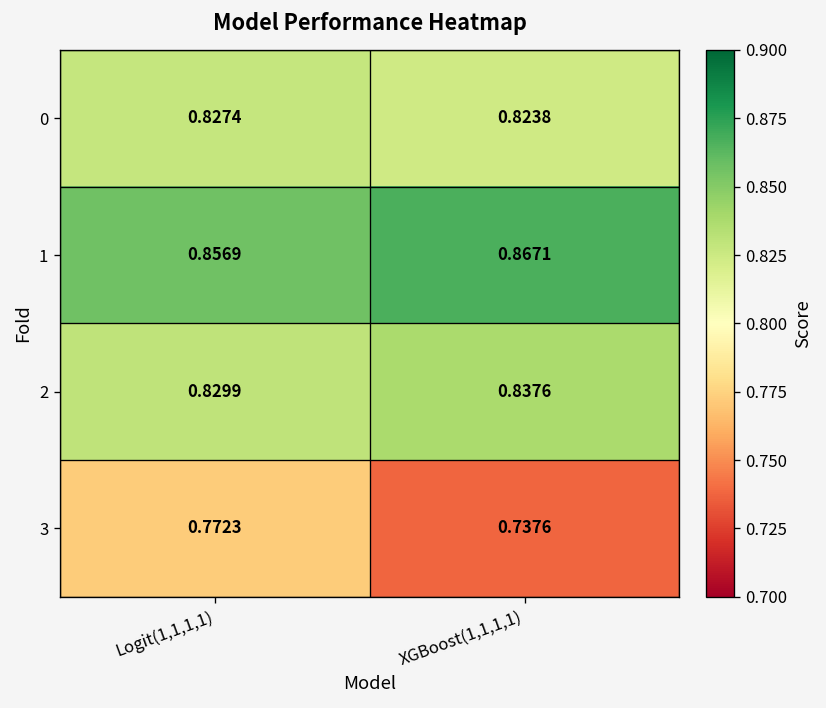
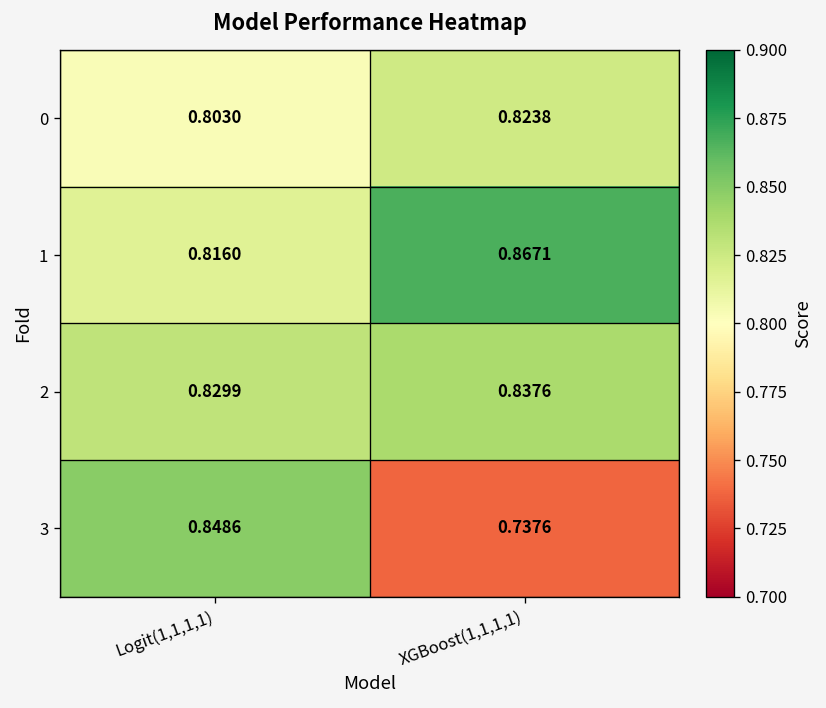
0, Logit(1,1,1,1): 0.8274 -> 0.8030
1, Logit(1,1,1,1): 0.8569 -> 0.8160
3, Logit(1,1,1,1): 0.7723 -> 0.8486
